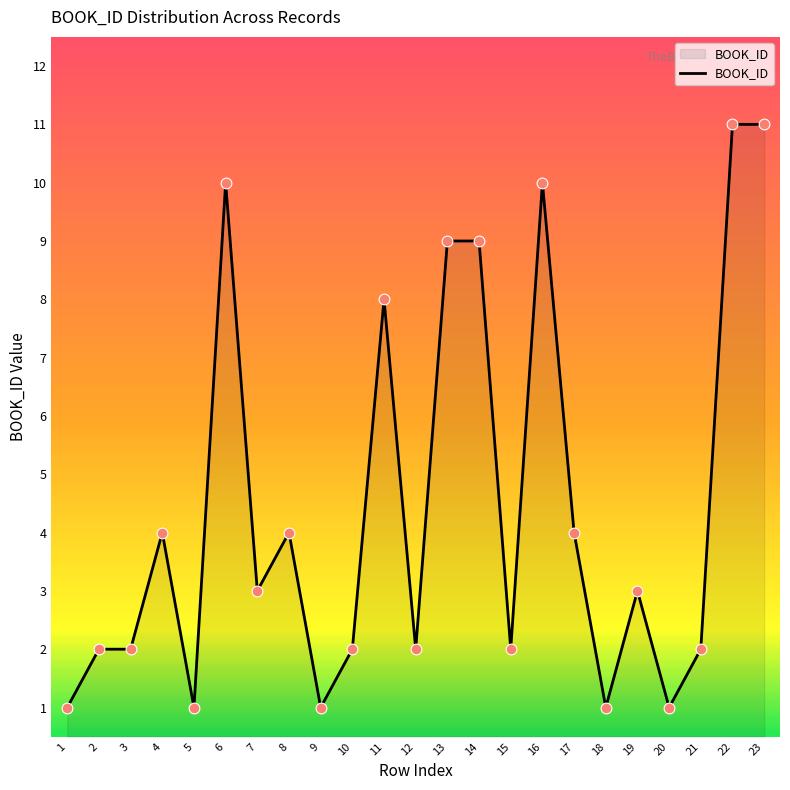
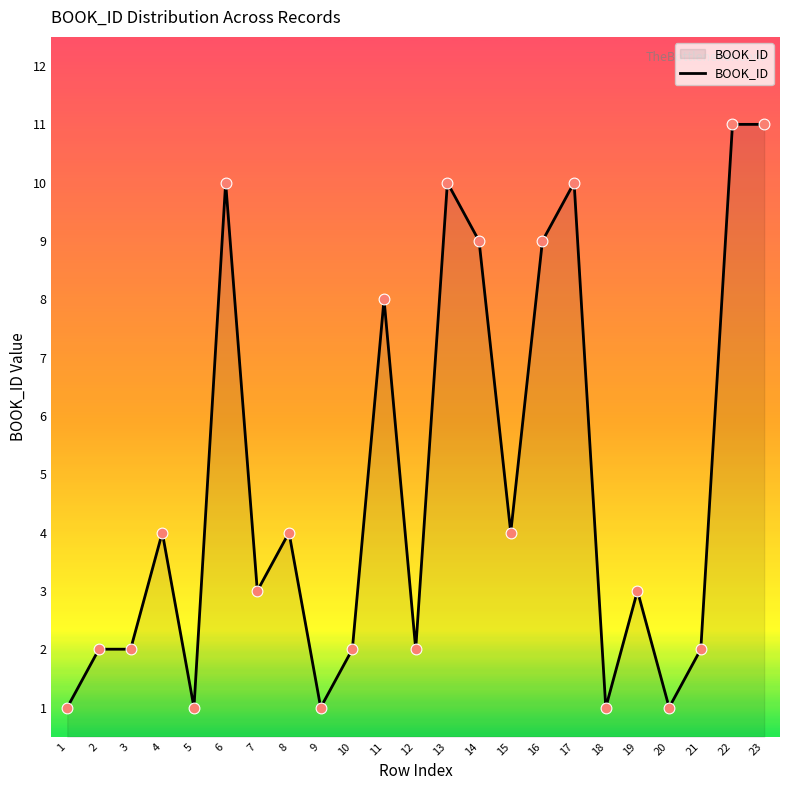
13: 9 -> 10
15: 2 -> 4
16: 10 -> 9
17: 4 -> 10
